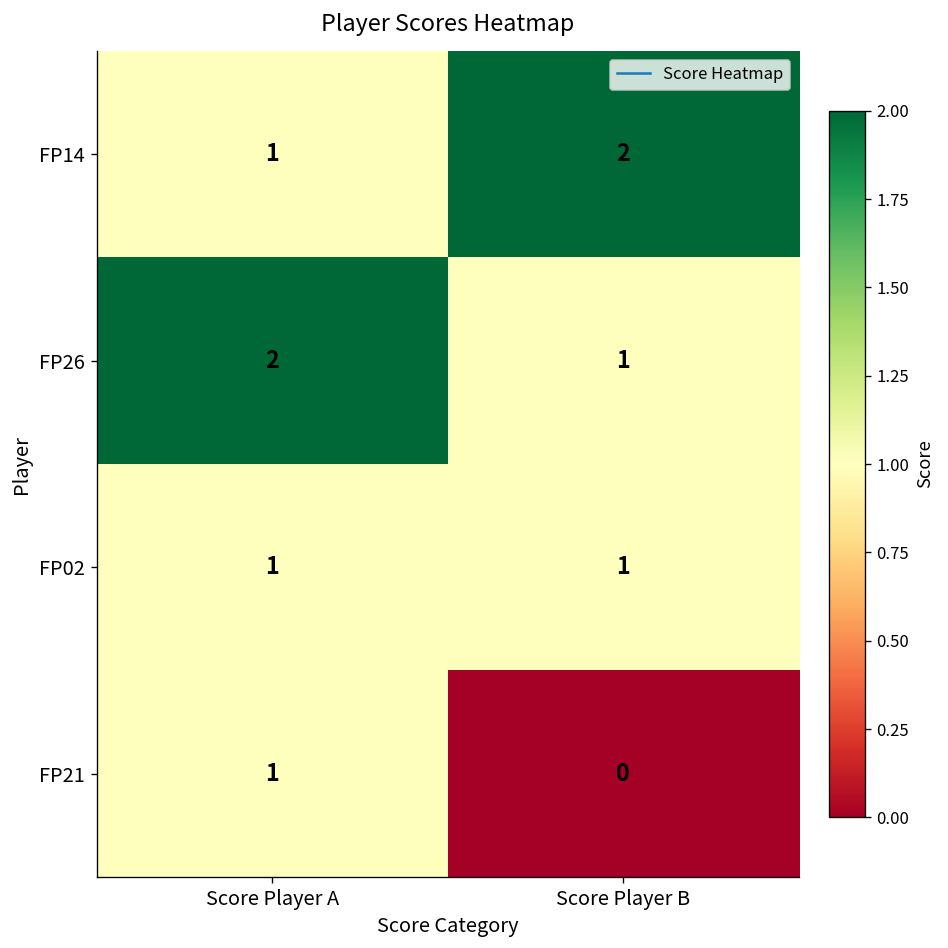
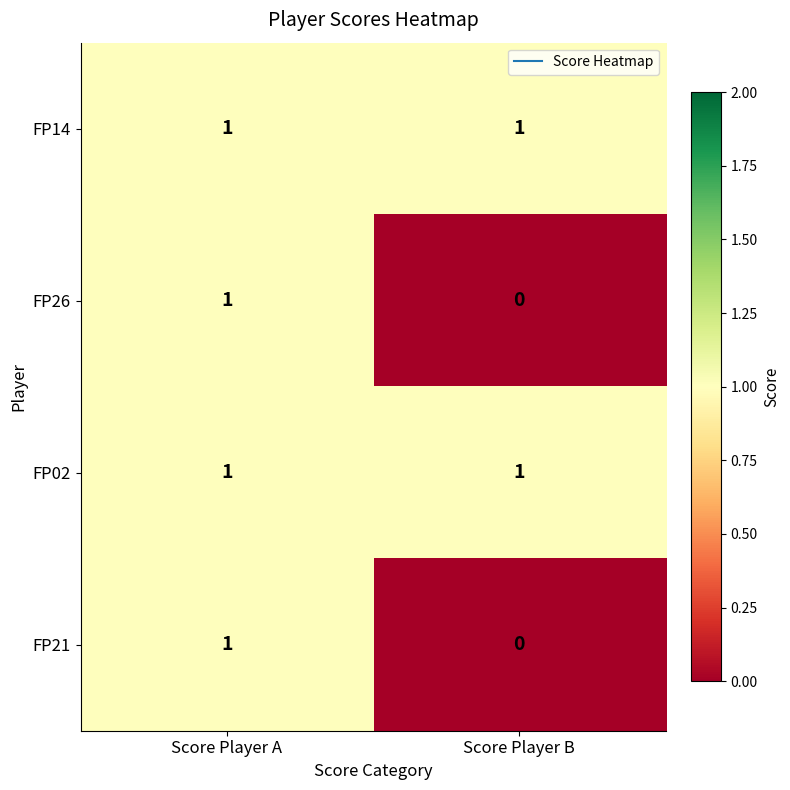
FP14, Score Player B: 2 -> 1
FP26, Score Player A: 2 -> 1
FP26, Score Player B: 1 -> 0
